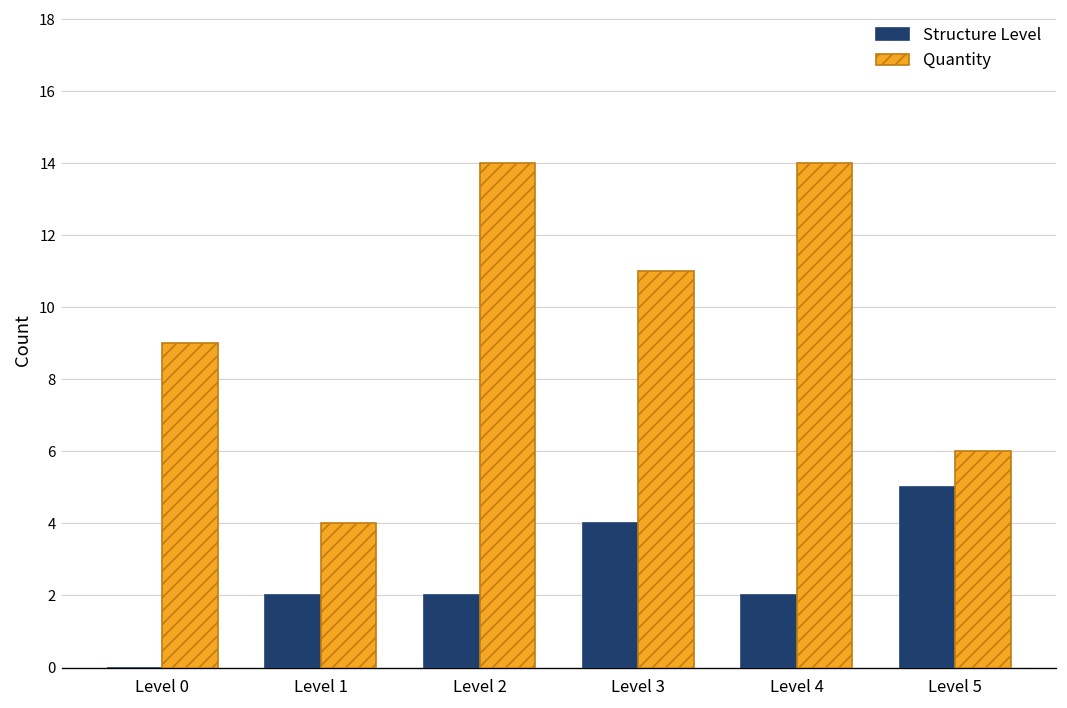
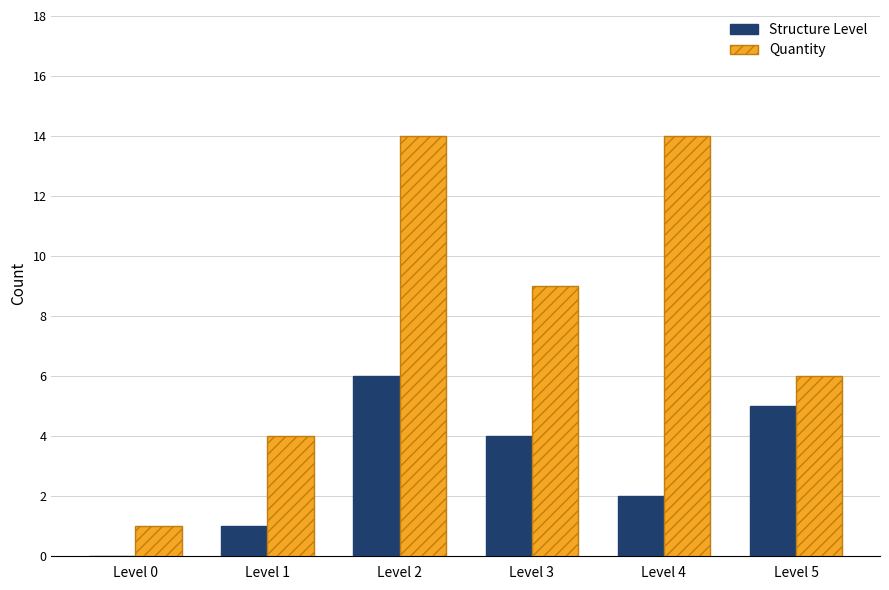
Quantity, Level 0: 9 -> 1
Structure Level, Level 1: 2 -> 1
Structure Level, Level 2: 2 -> 6
Quantity, Level 3: 11 -> 9
